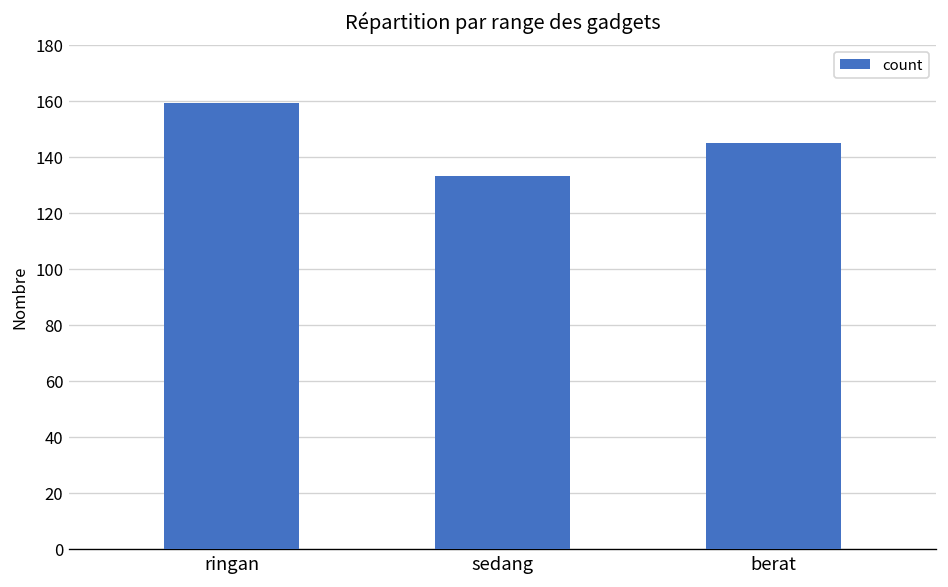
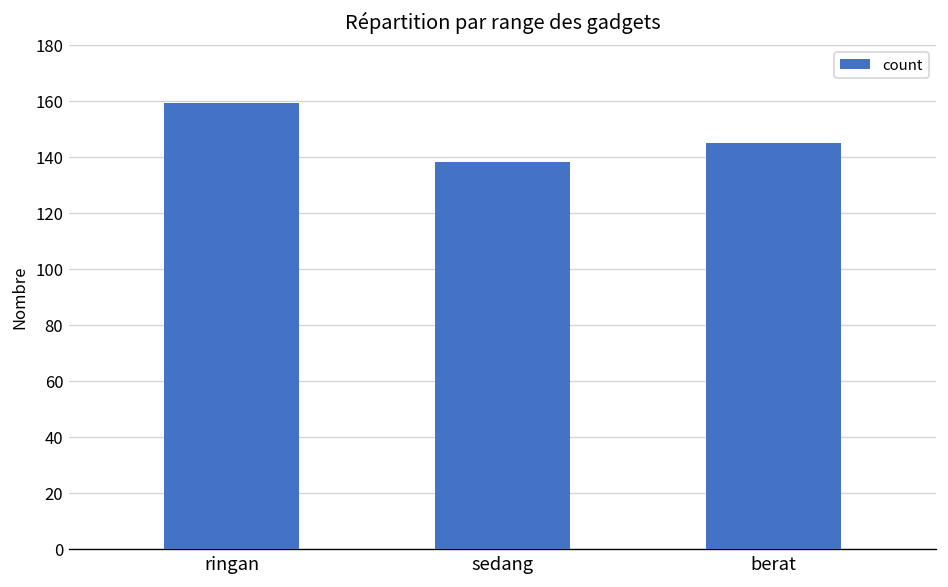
sedang: 133 -> 138
